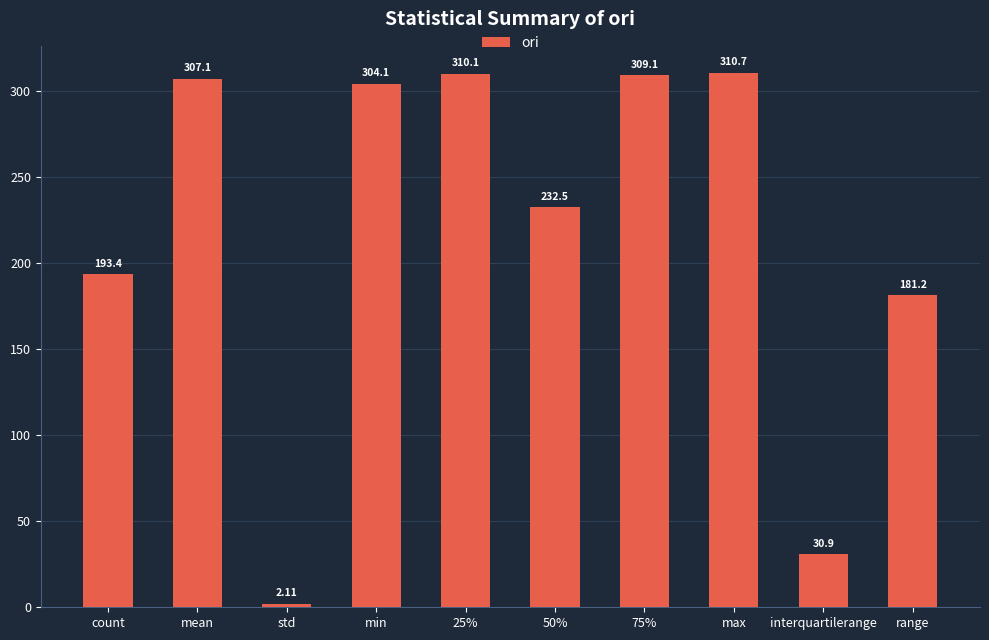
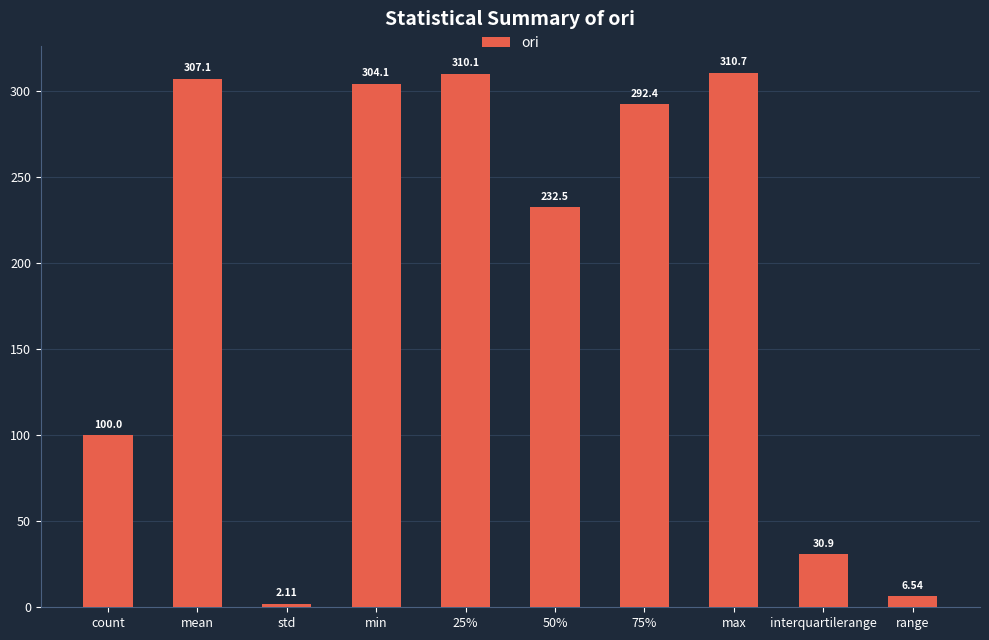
count: 193.4 -> 100.0
75%: 309.1 -> 292.4
range: 181.2 -> 6.54
